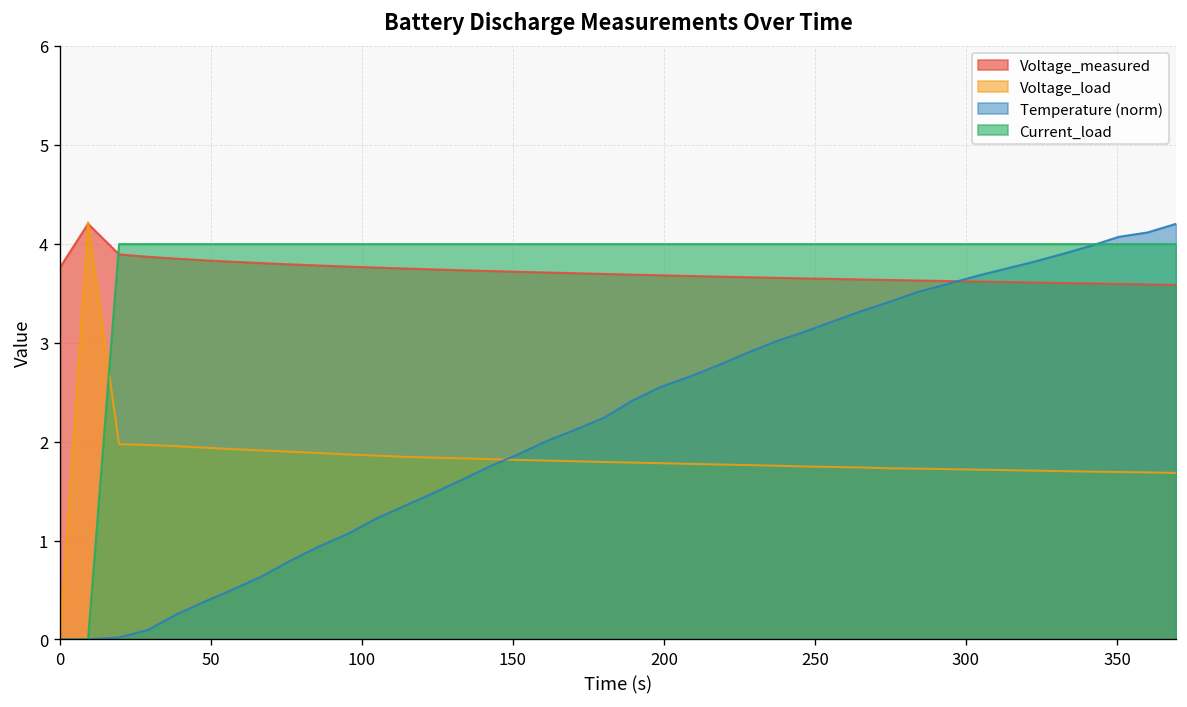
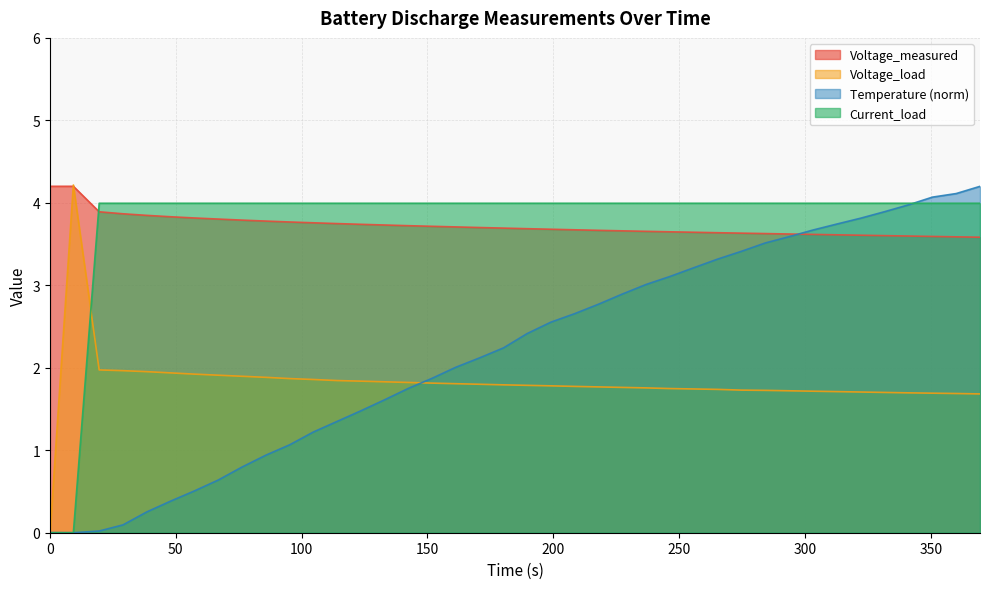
Voltage_measured, 0: 3.8 -> 4.2
